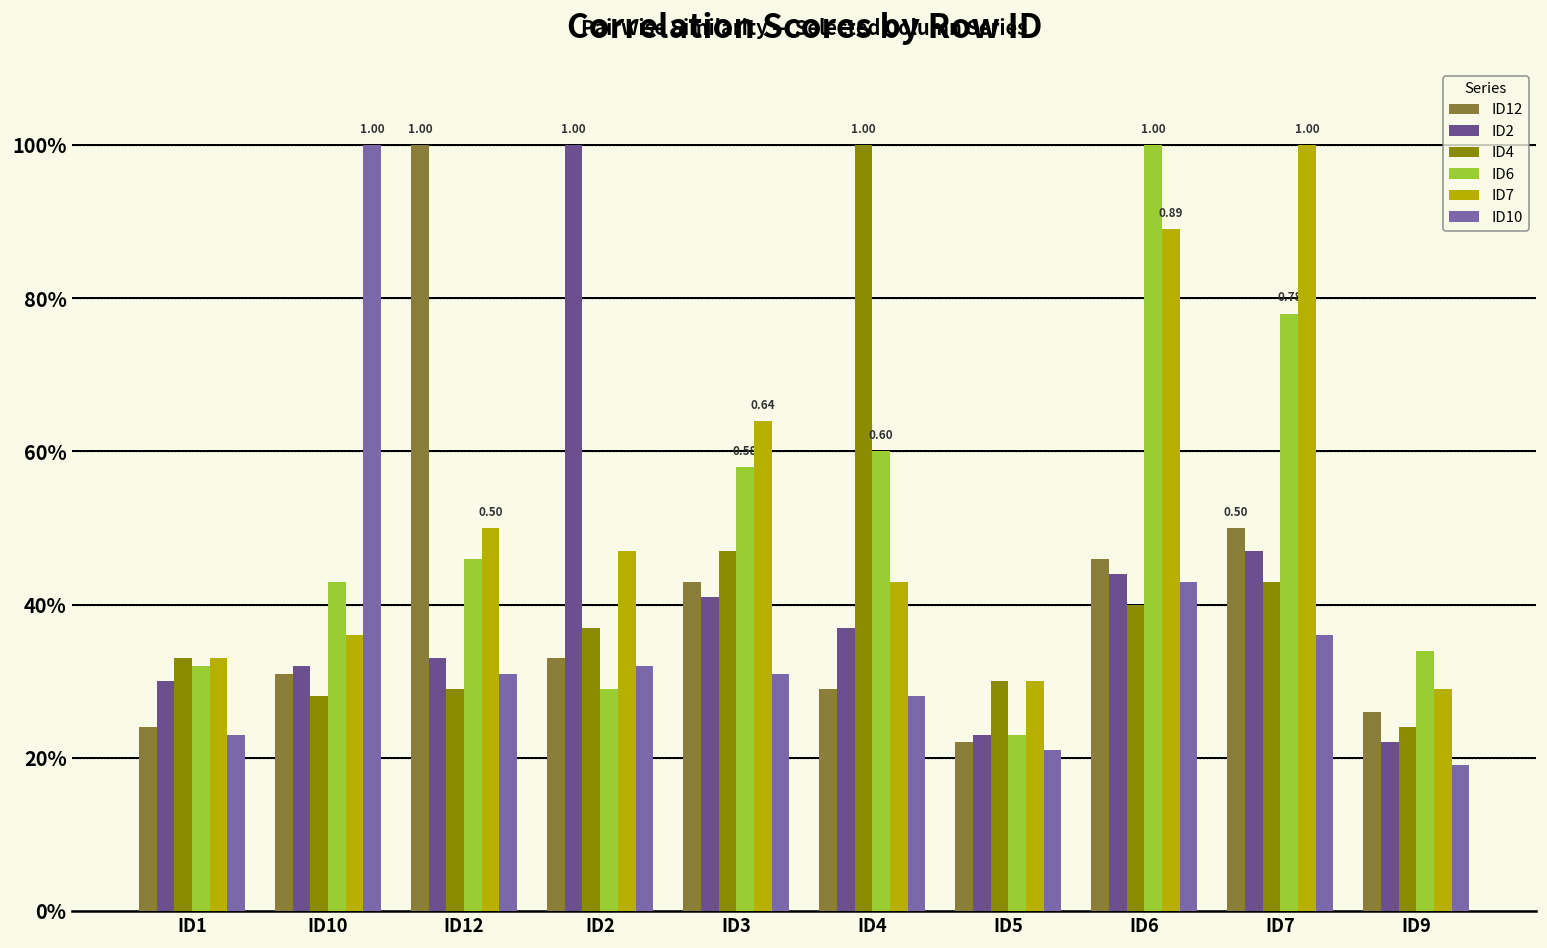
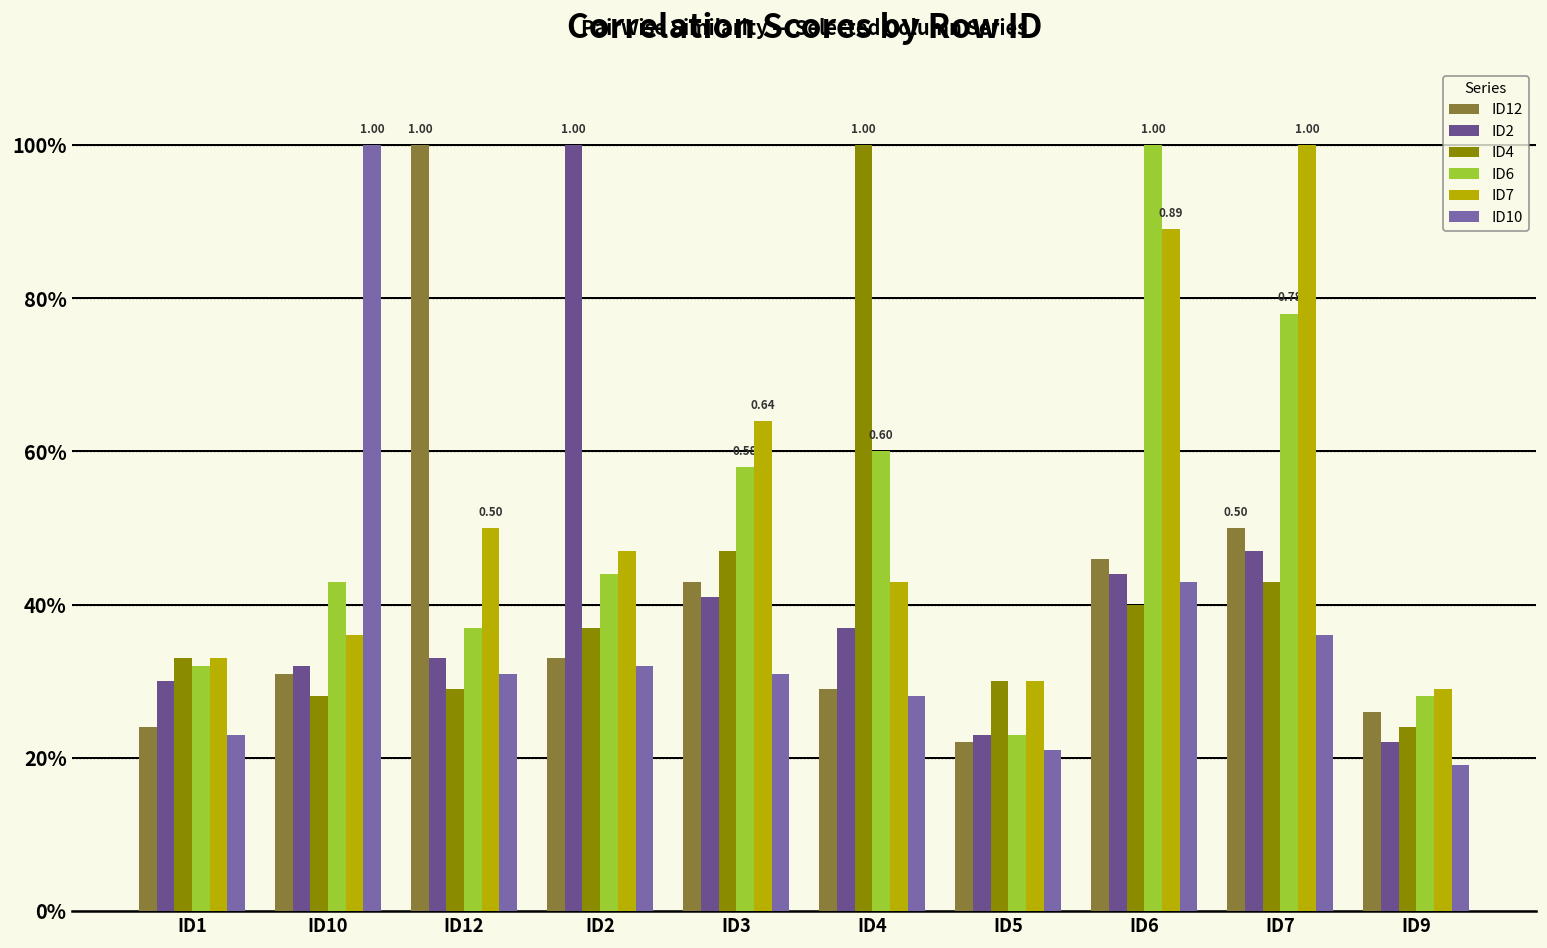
ID6, ID12: 46% -> 37%
ID6, ID2: 29% -> 44%
ID6, ID9: 34% -> 28%
